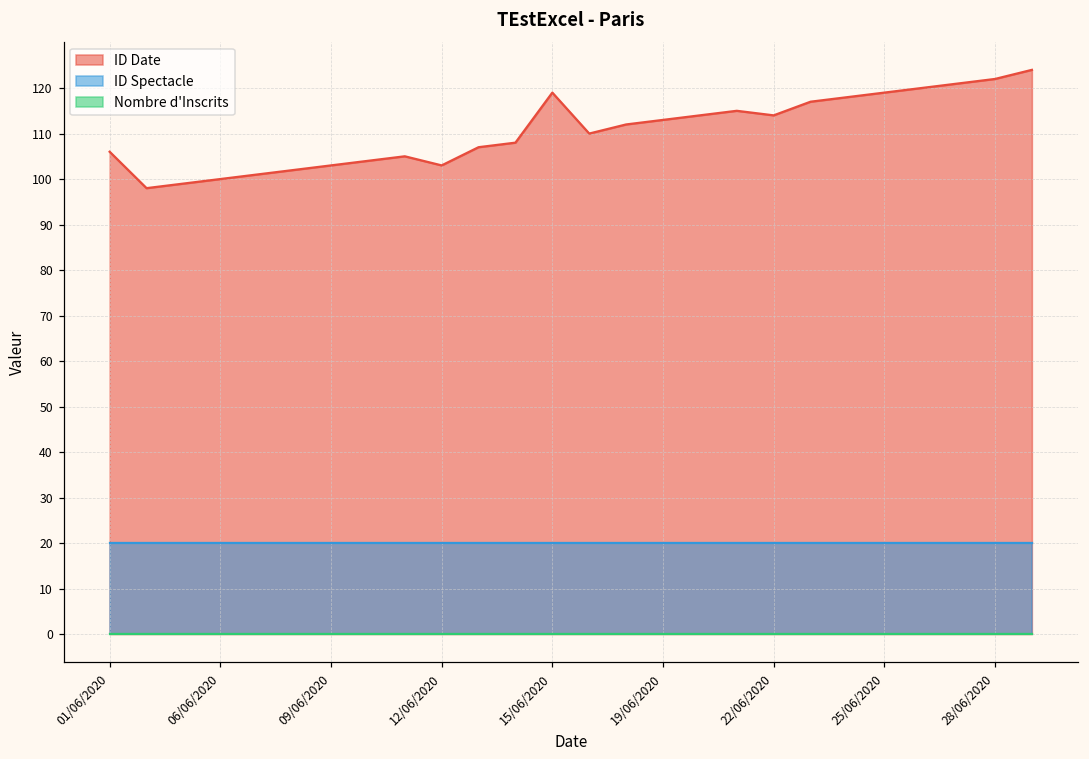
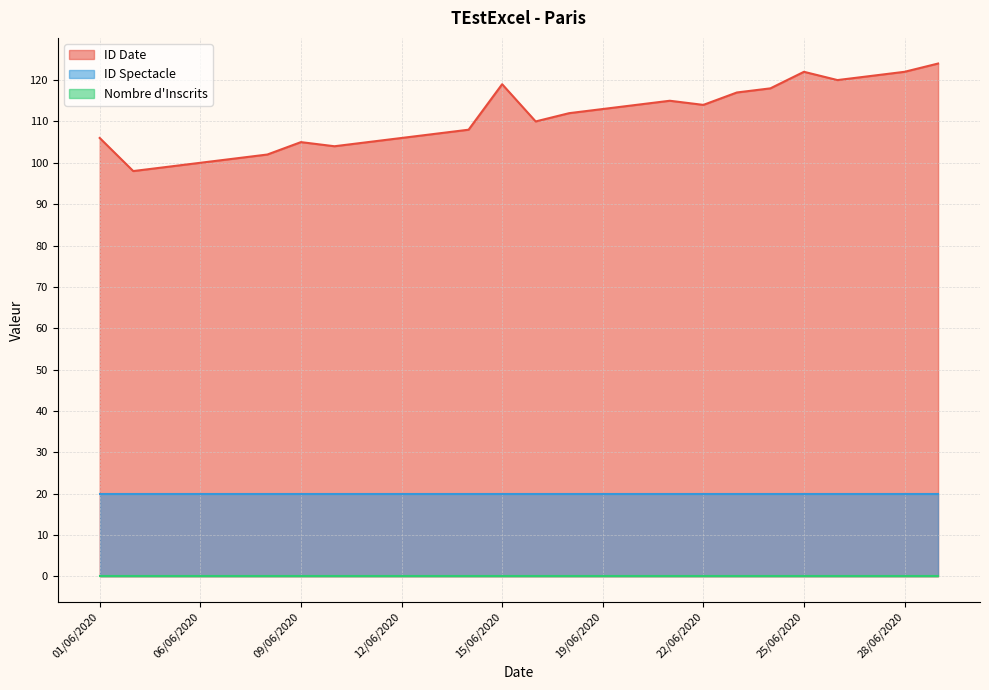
ID Date, 09/06/2020: 103 -> 105
ID Date, 12/06/2020: 103 -> 106
ID Date, 25/06/2020: 119 -> 122
